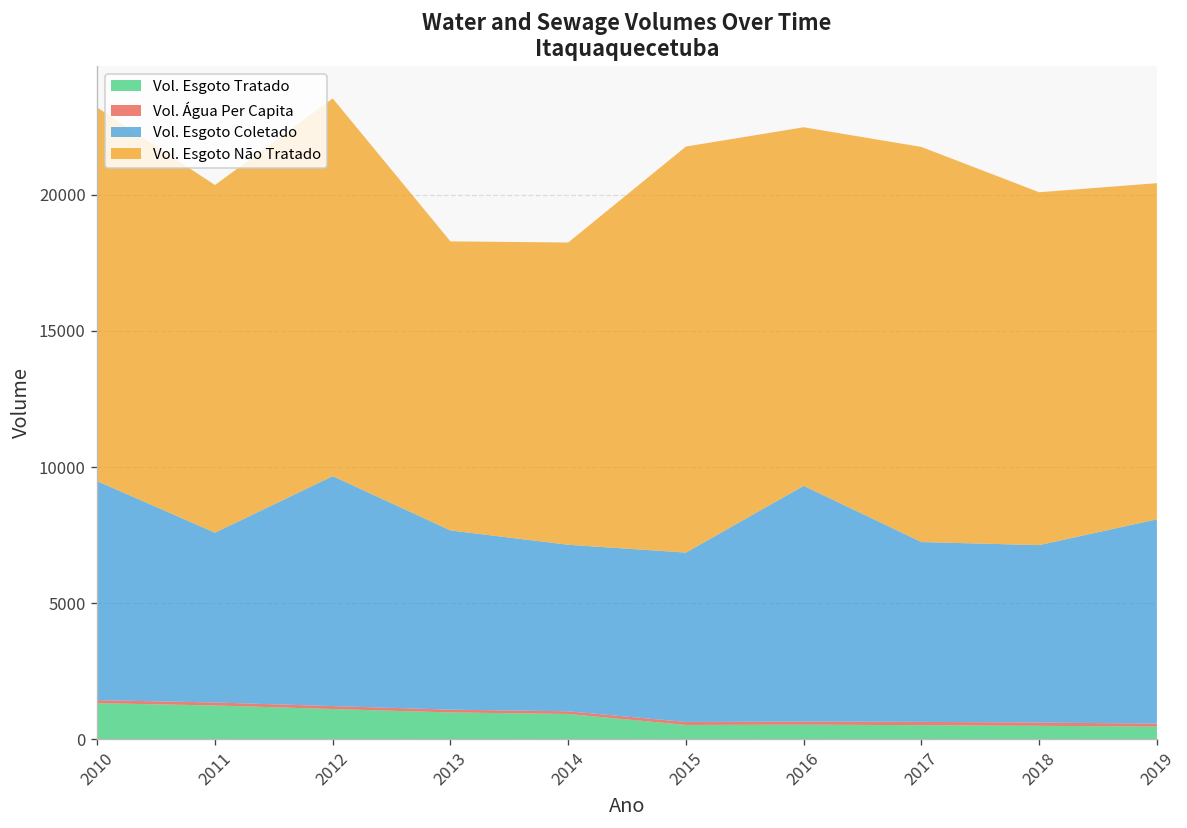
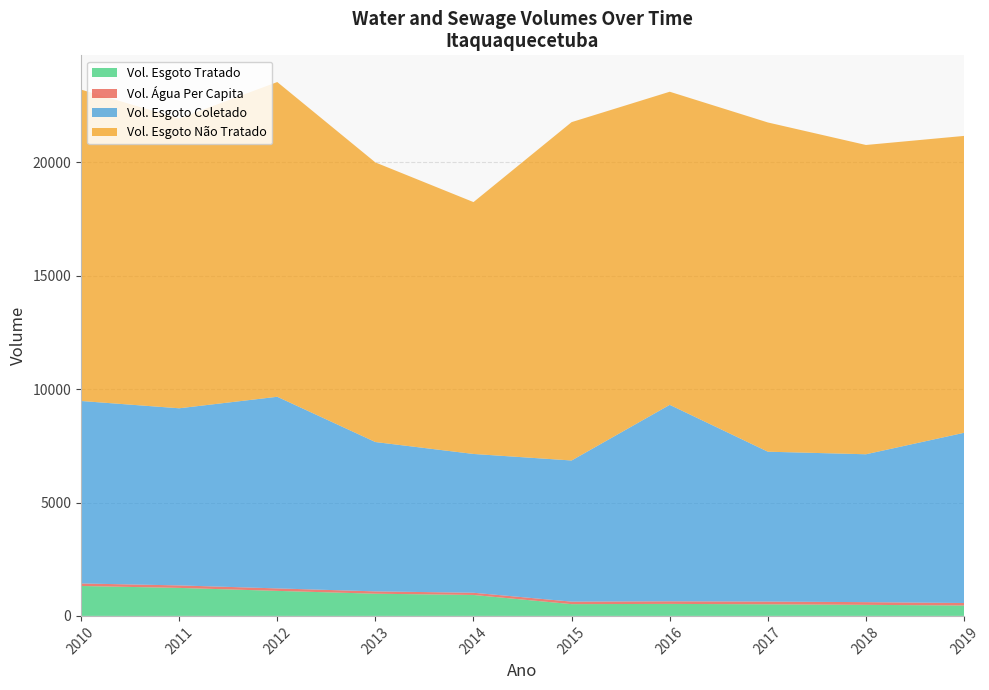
Vol. Esgoto Coletado, 2011: 6200 -> 7800
Vol. Esgoto Não Tratado, 2013: 10600 -> 12300
Vol. Esgoto Não Tratado, 2016: 13200 -> 13800
Vol. Esgoto Não Tratado, 2018: 13000 -> 13600
Vol. Esgoto Não Tratado, 2019: 12400 -> 13100
